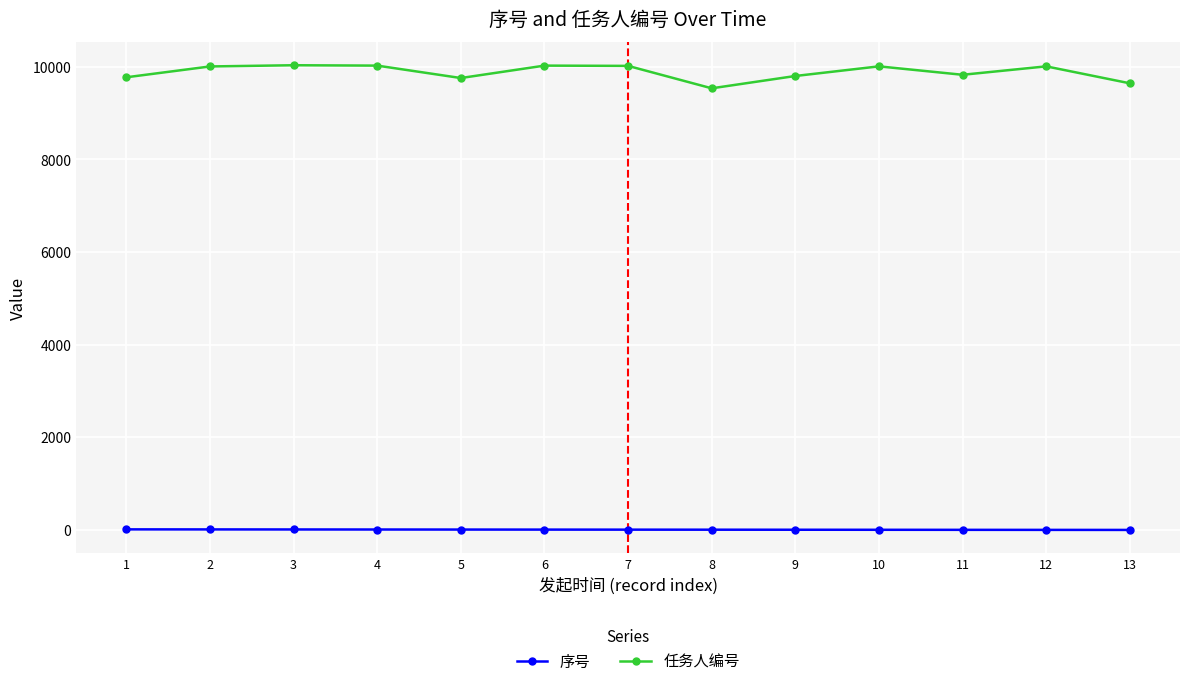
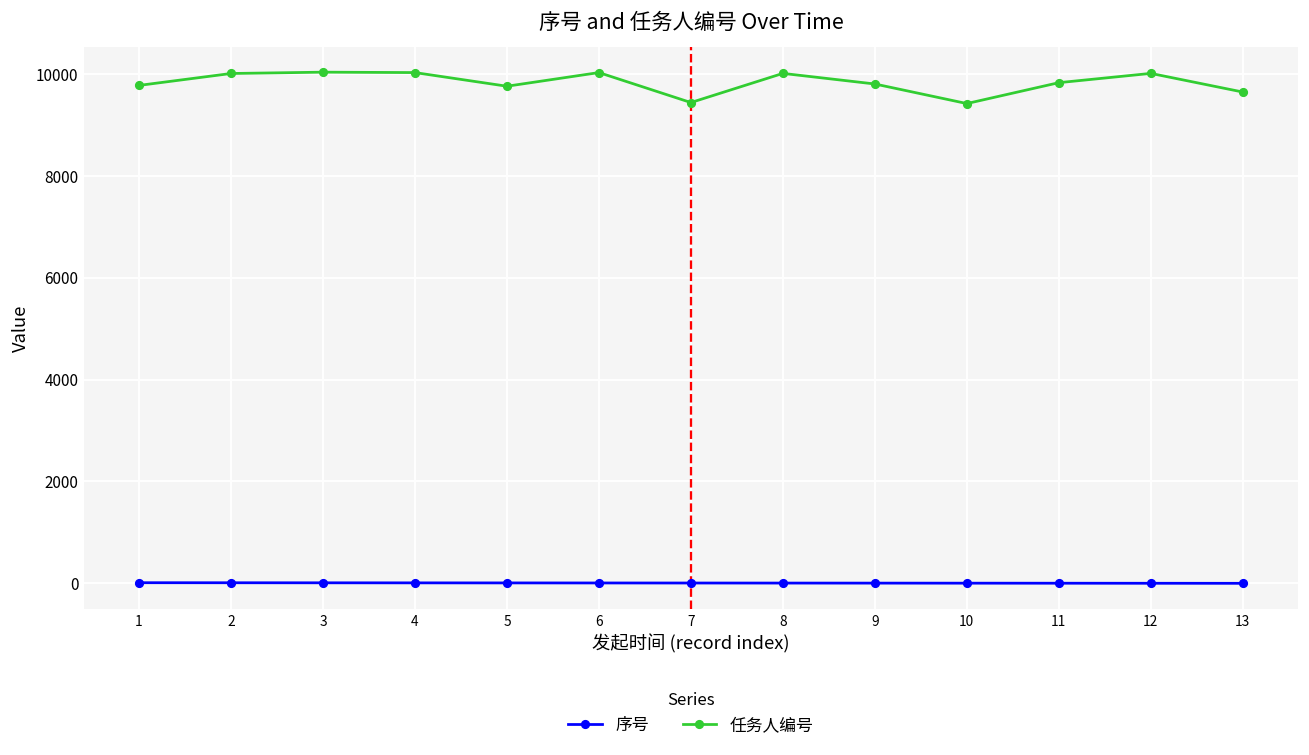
任务人编号, 7: 10000 -> 9400
任务人编号, 8: 9500 -> 10000
任务人编号, 10: 10000 -> 9400
